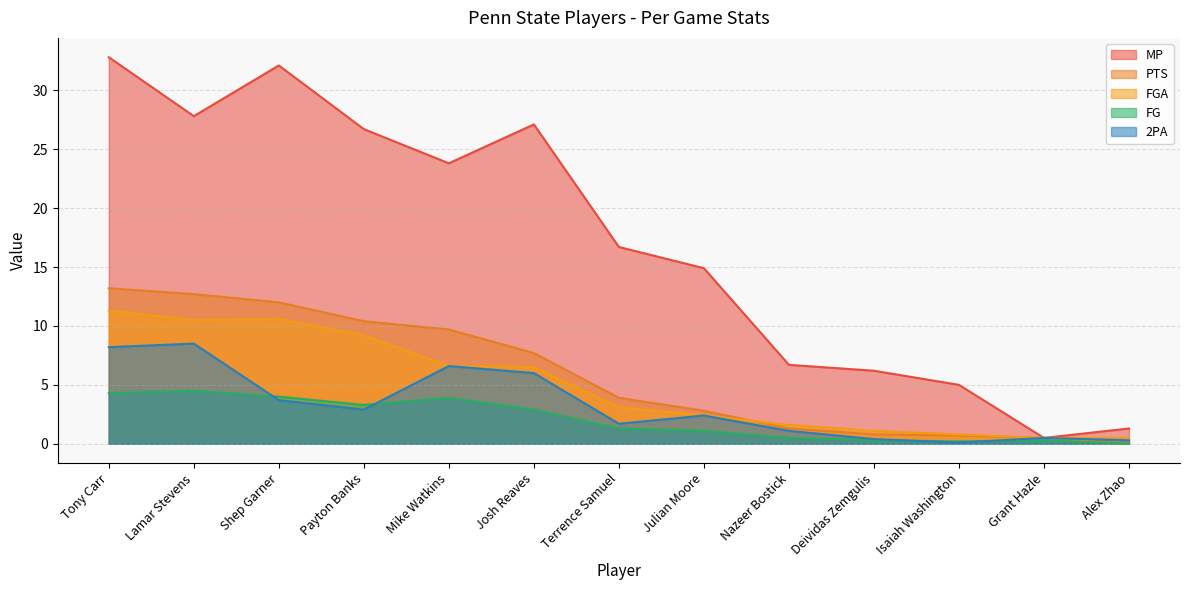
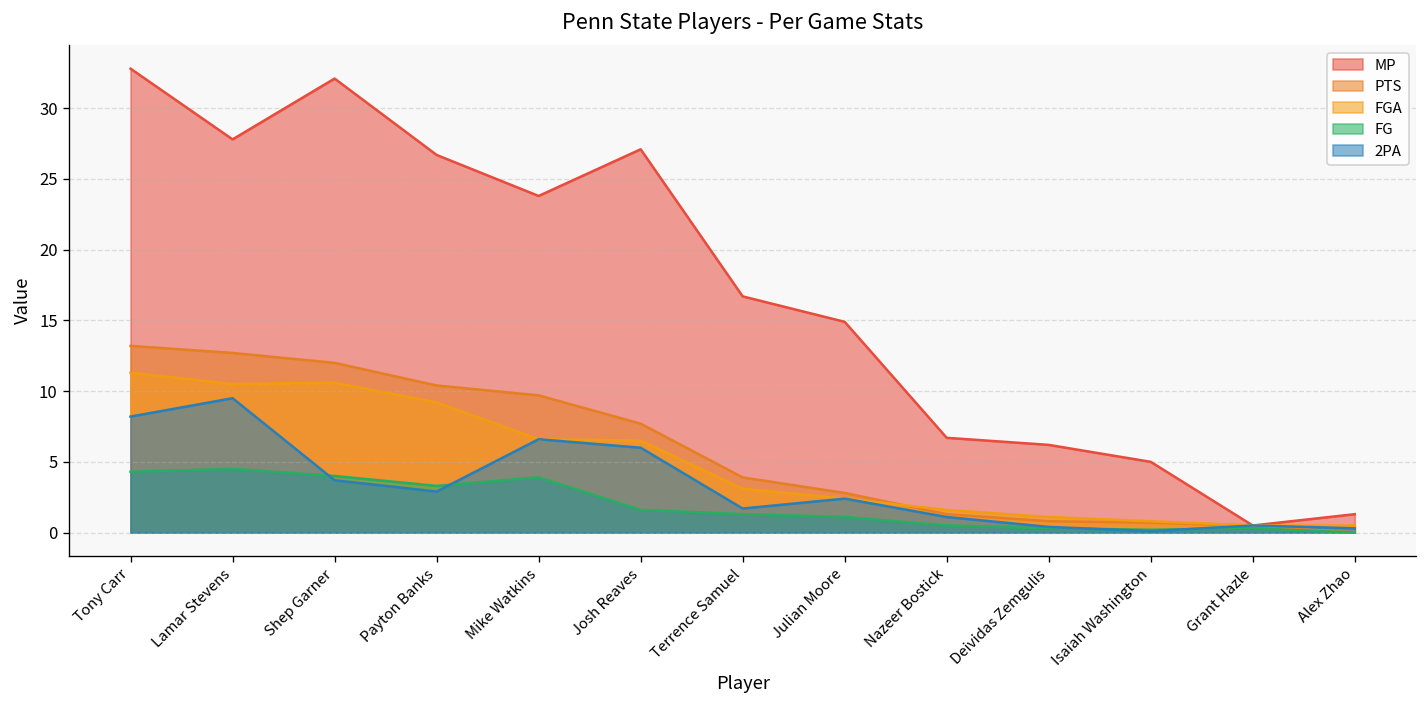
2PA, Lamar Stevens: 8.5 -> 9.5
FG, Josh Reaves: 2.9 -> 1.6
